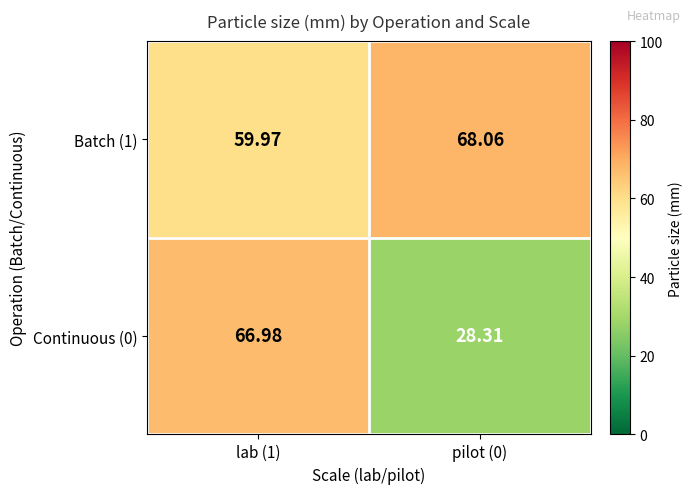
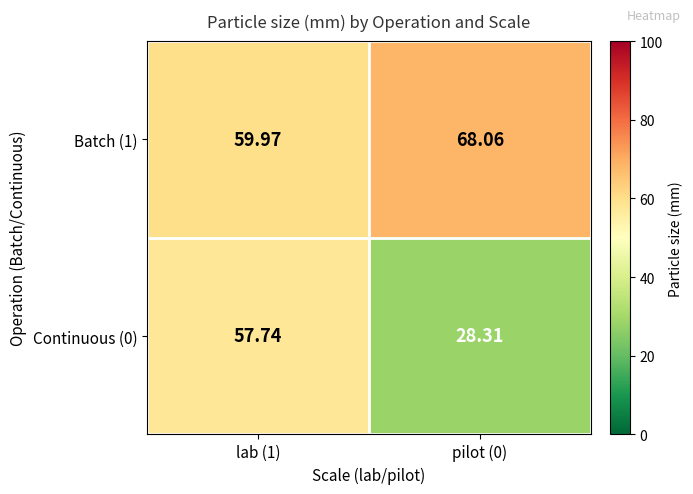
Continuous (0), lab (1): 66.98 -> 57.74
